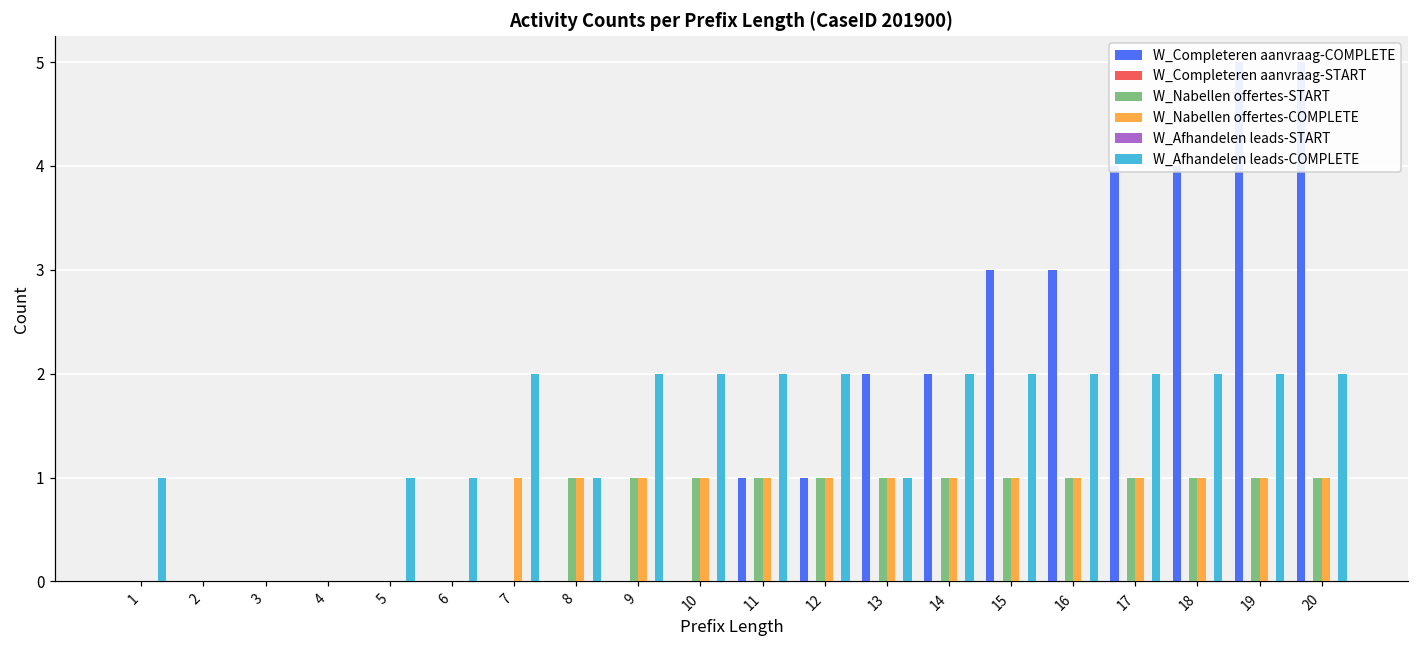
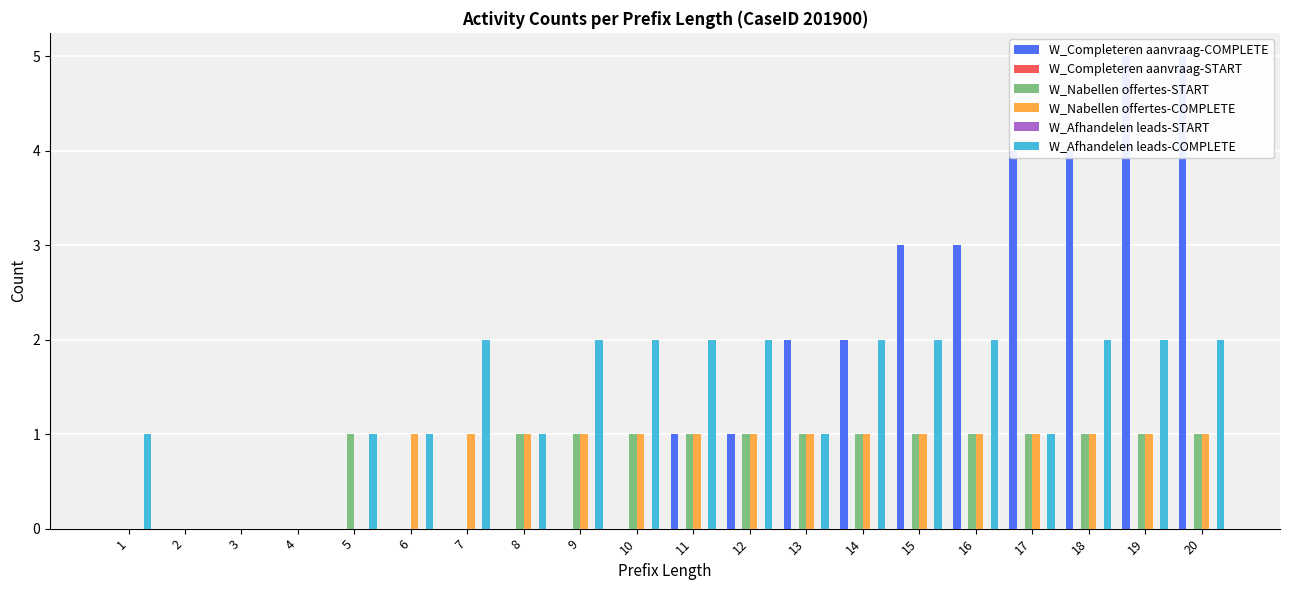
W_Nabellen offertes-START, 5: 0 -> 1
W_Nabellen offertes-COMPLETE, 6: 0 -> 1
W_Afhandelen leads-COMPLETE, 17: 2 -> 1
